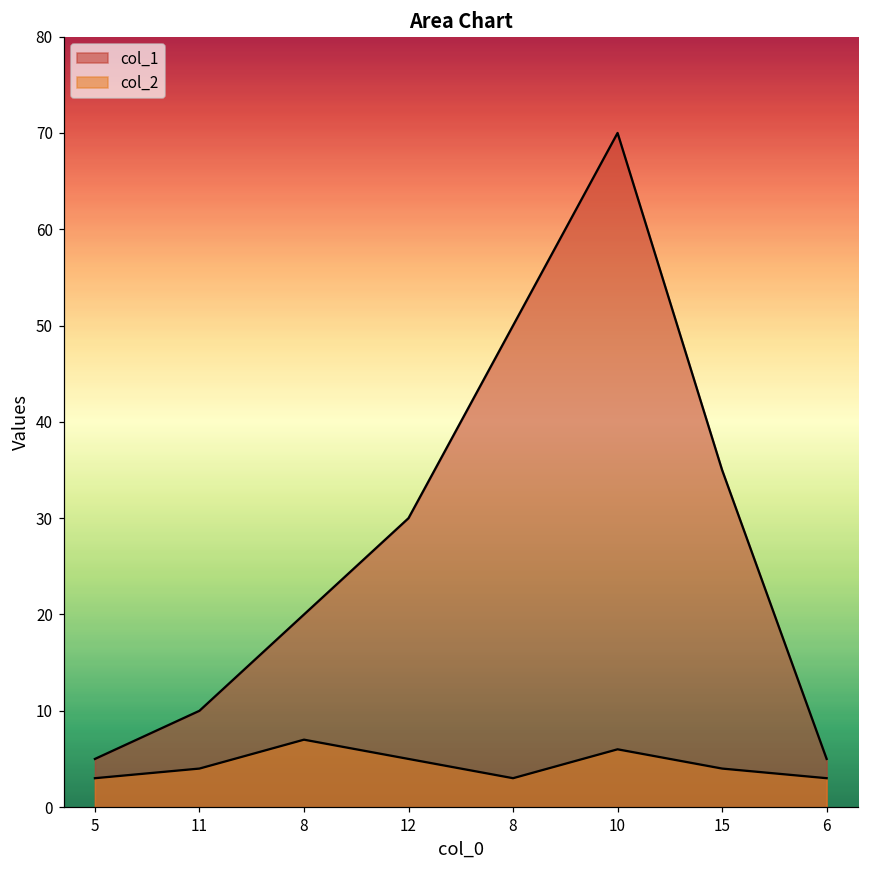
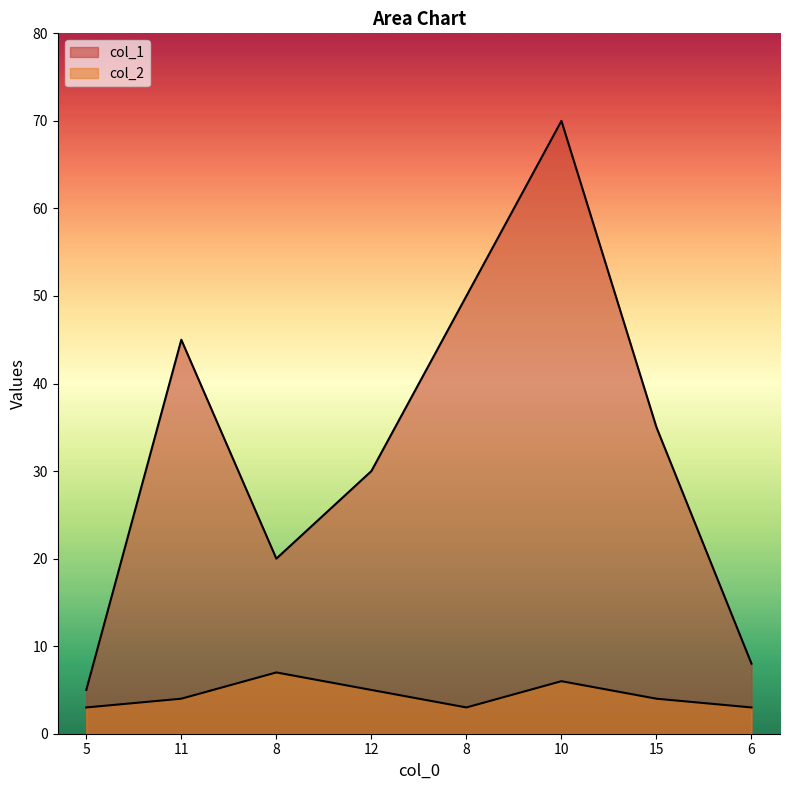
col_1, 11: 10 -> 45
col_1, 6: 5 -> 8
